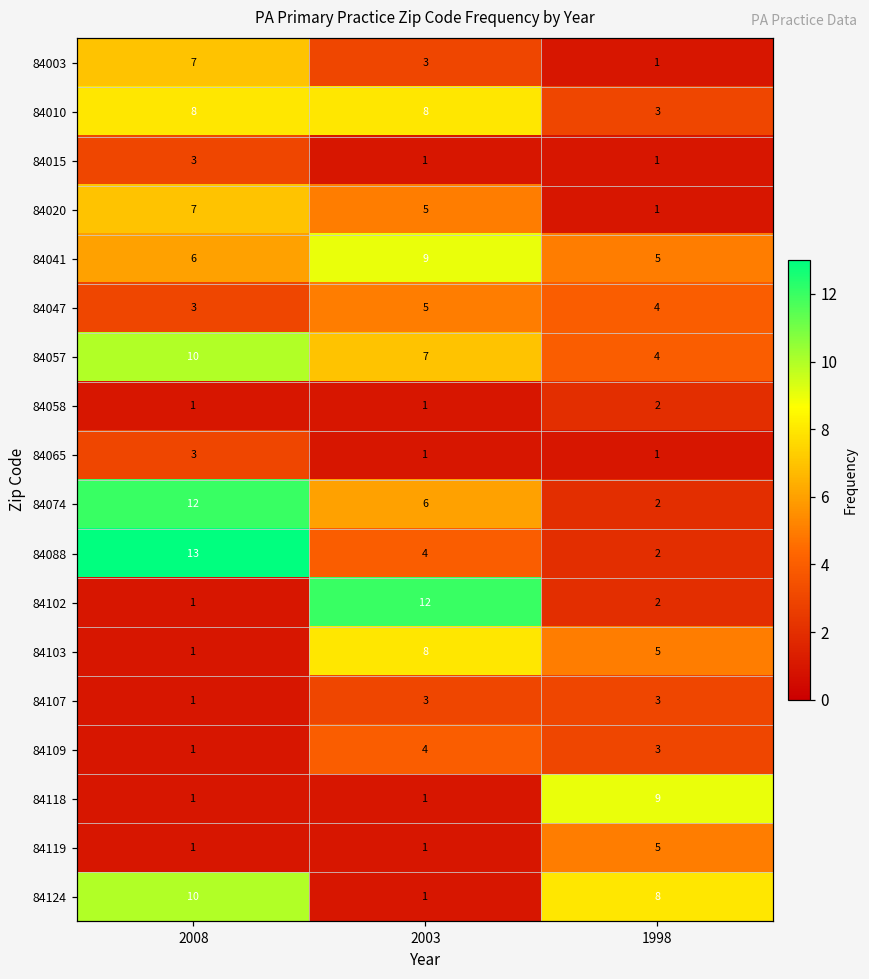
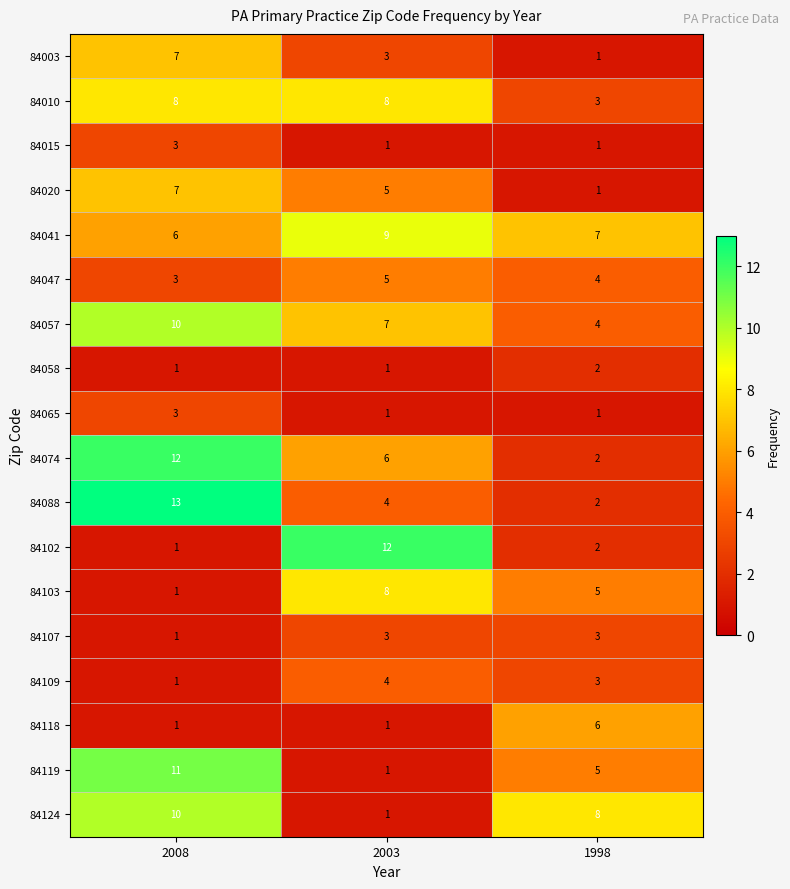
84041, 1998: 5 -> 7
84118, 1998: 9 -> 6
84119, 2008: 1 -> 11
